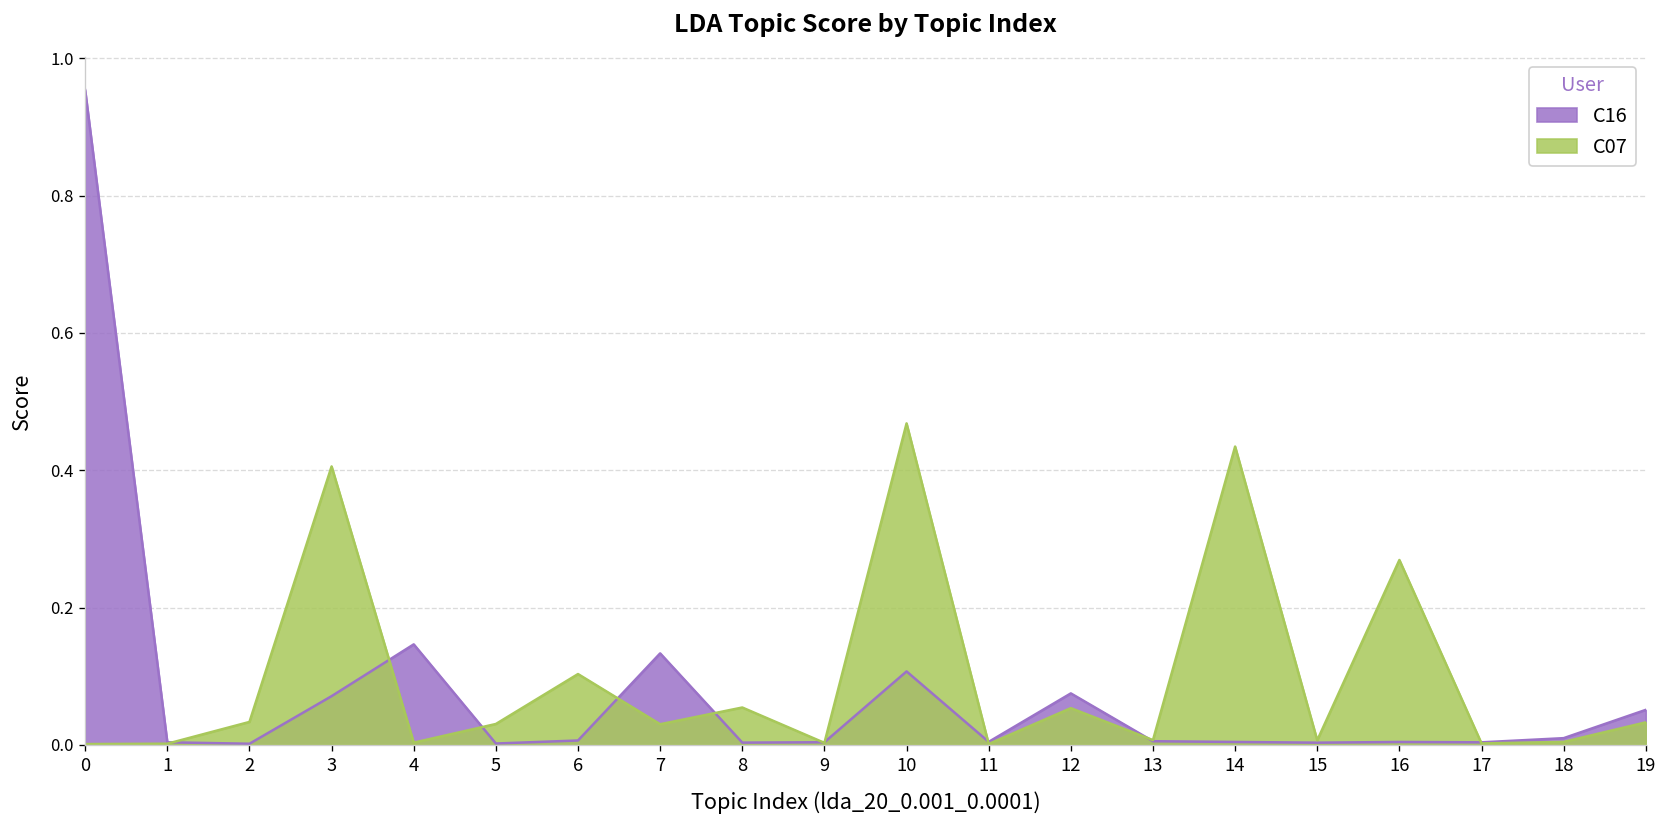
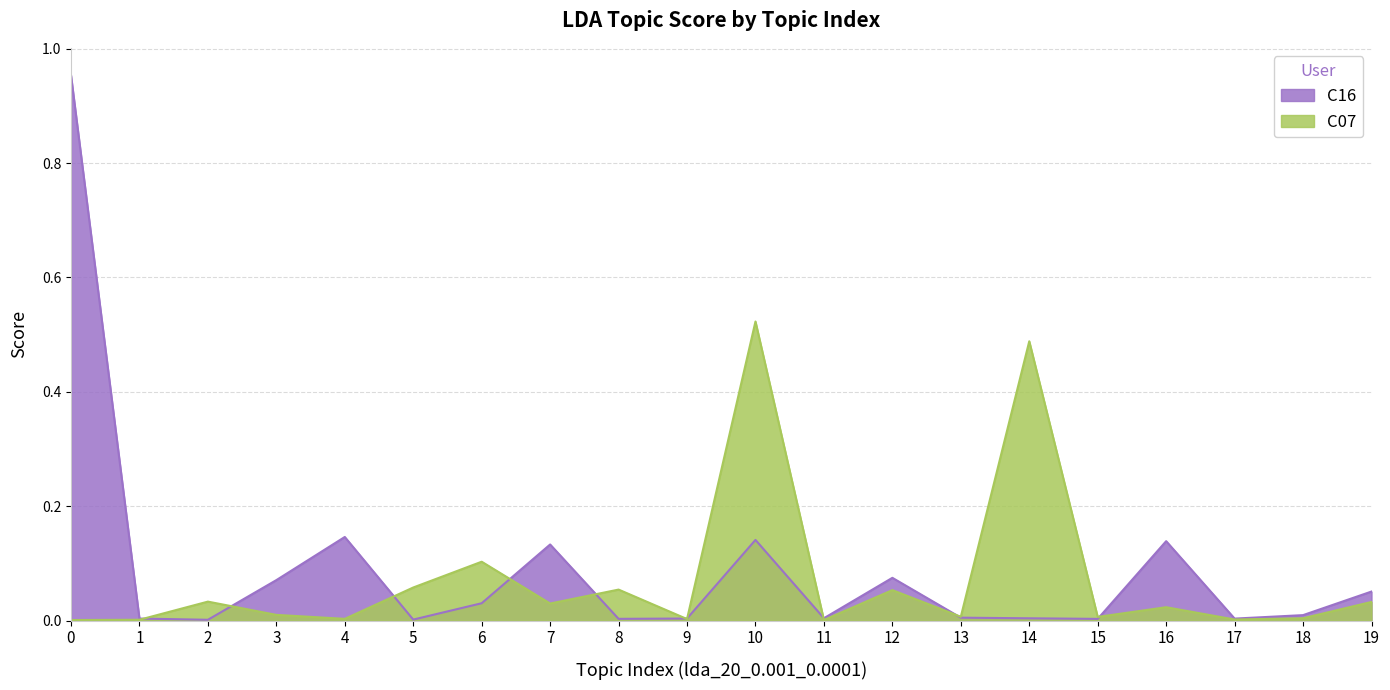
C07, 3: 0.41 -> 0.01
C07, 5: 0.03 -> 0.06
C16, 6: 0.01 -> 0.03
C16, 10: 0.11 -> 0.14
C07, 10: 0.47 -> 0.52
C07, 14: 0.43 -> 0.49
C16, 16: 0.00 -> 0.14
C07, 16: 0.27 -> 0.02
